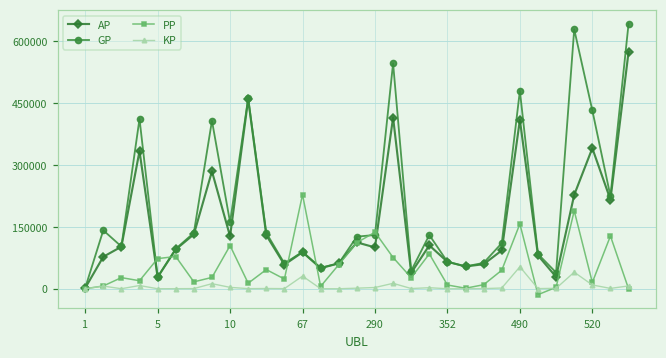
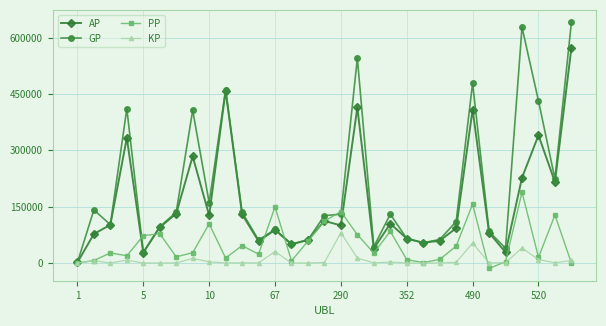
PP, 67: 230000 -> 150000
KP, 290: 0 -> 80000
